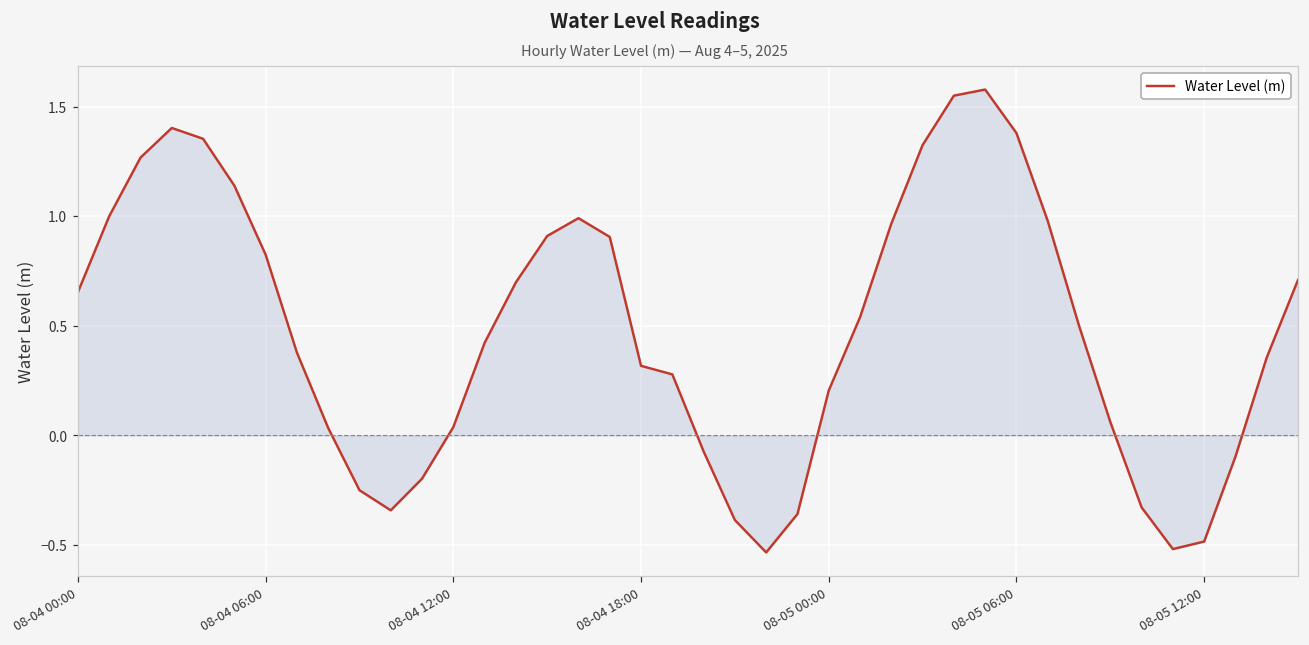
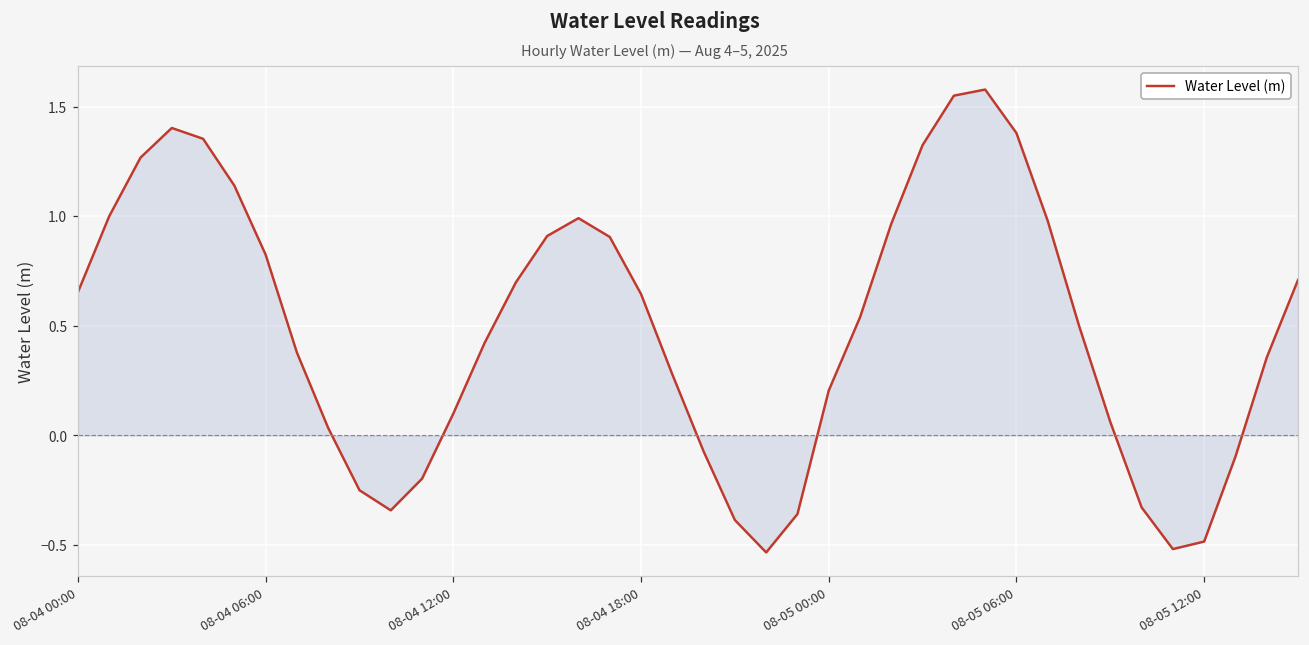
Water Level (m), 08-04 12:00: 0.04 -> 0.10
Water Level (m), 08-04 18:00: 0.32 -> 0.64
